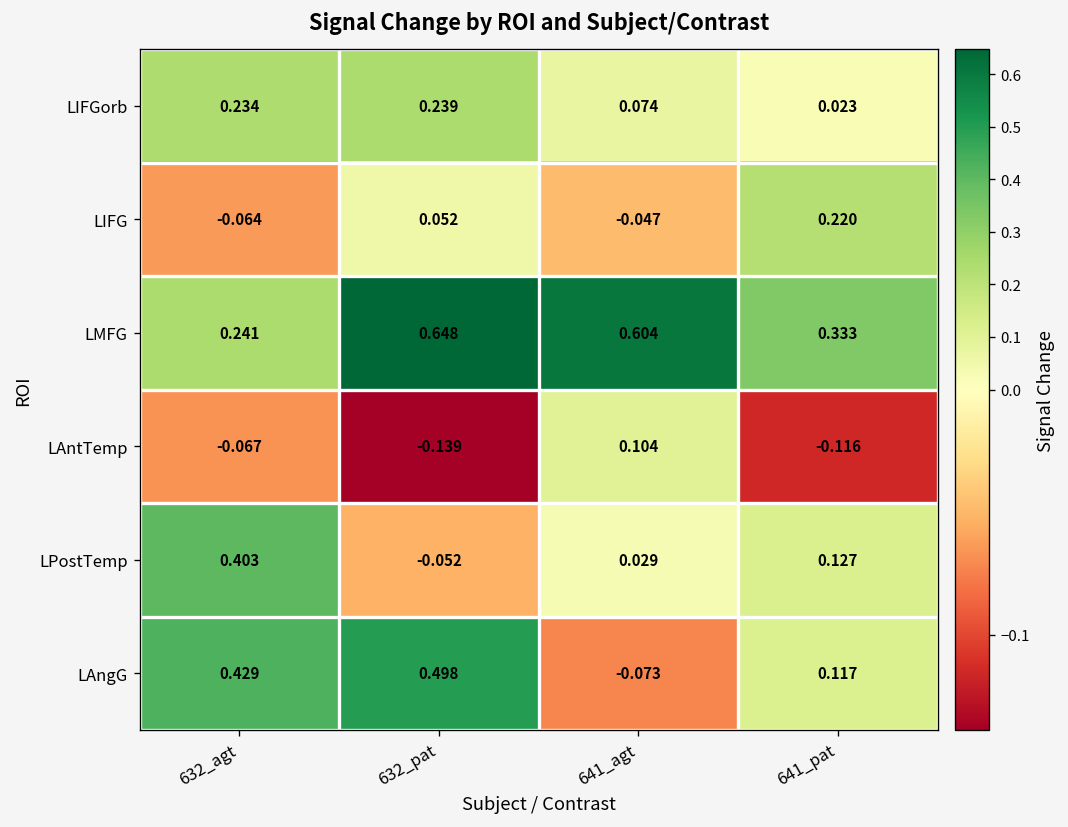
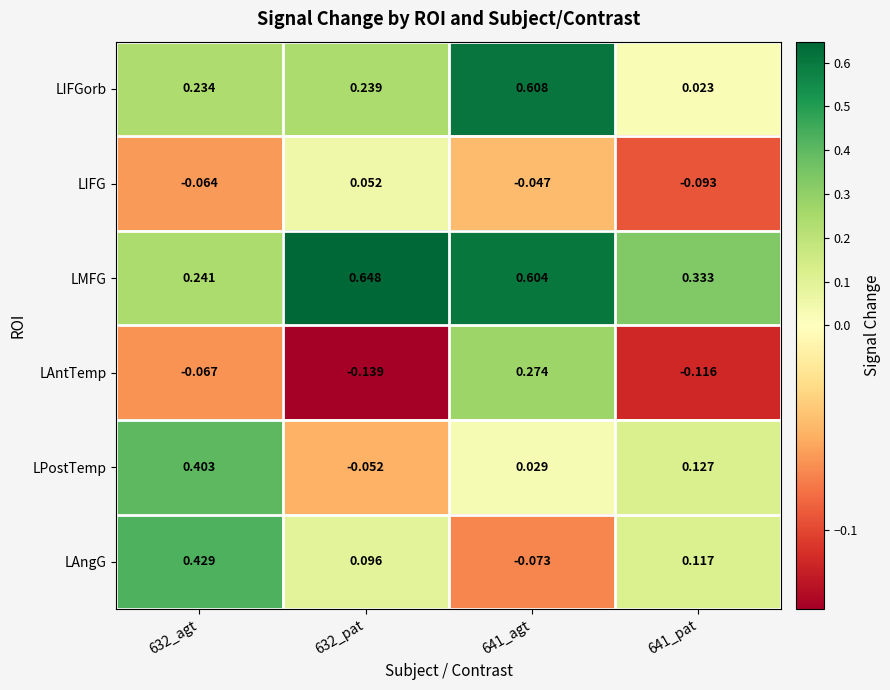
LIFGorb, 641_agt: 0.074 -> 0.608
LIFG, 641_pat: 0.220 -> -0.093
LAntTemp, 641_agt: 0.104 -> 0.274
LAngG, 632_pat: 0.498 -> 0.096
